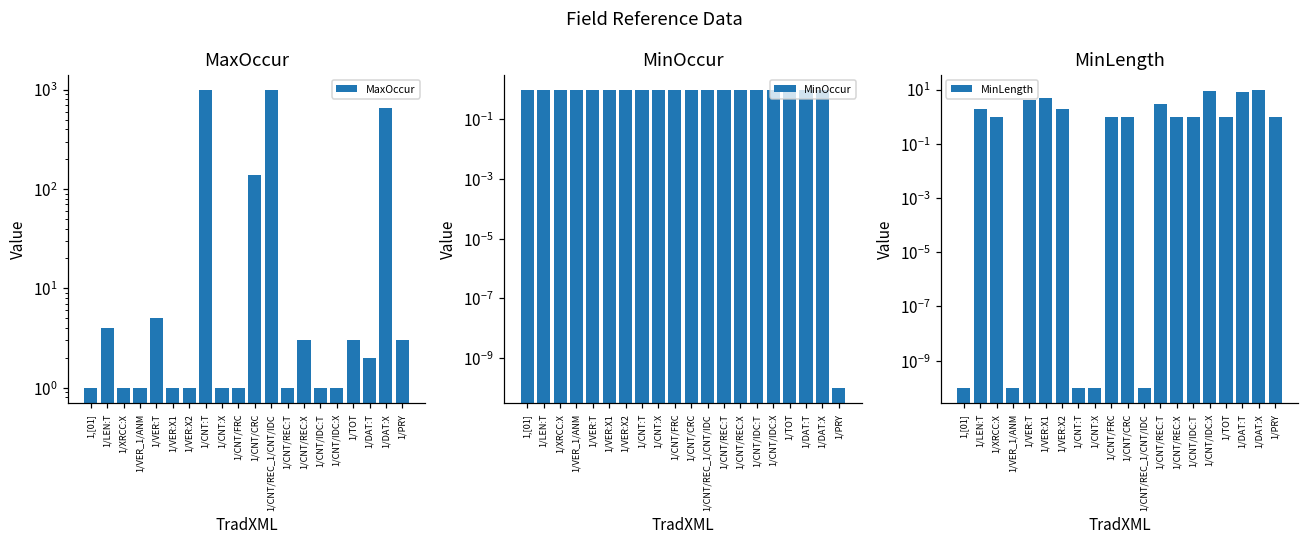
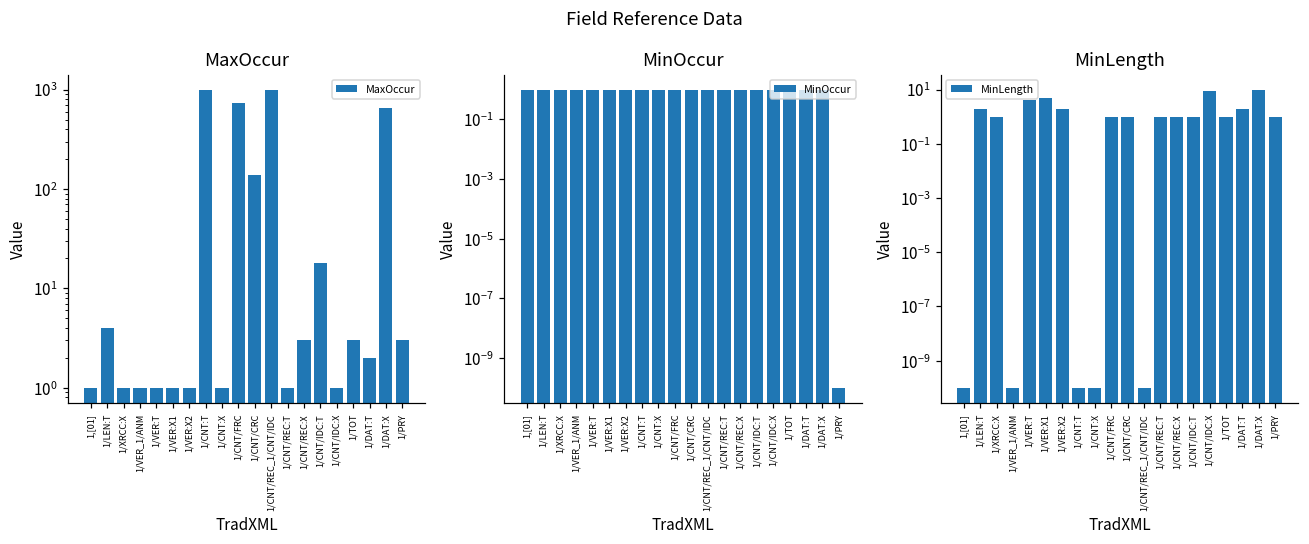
MaxOccur, 1/VER:T: 5 -> 1
MaxOccur, 1/CNT/FRC: 1 -> 700
MaxOccur, 1/CNT/IDC:T: 1 -> 18
MinLength, 1/CNT/REC:T: 3 -> 1.0
MinLength, 1/DAT:T: 8 -> 2
